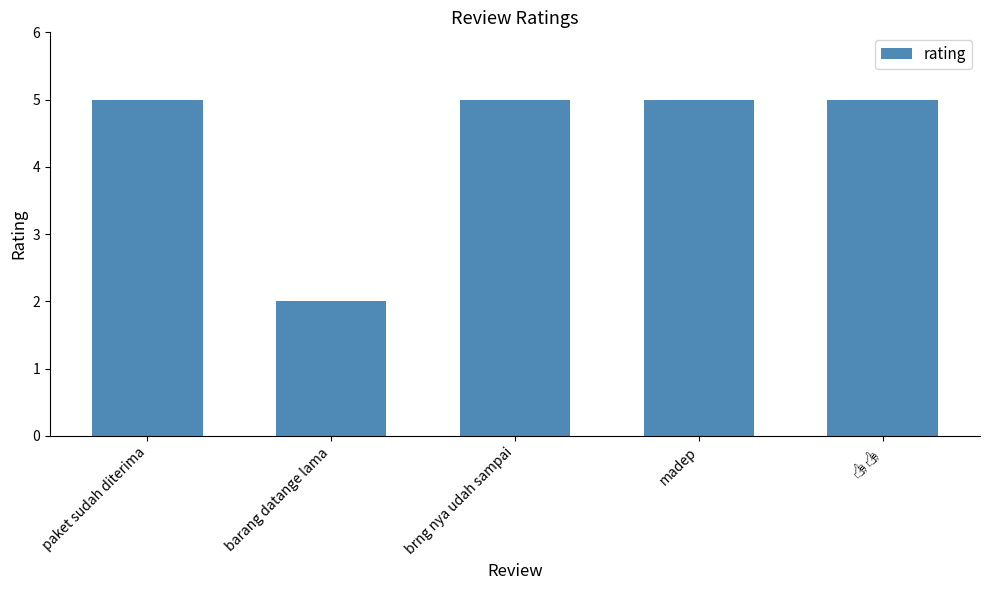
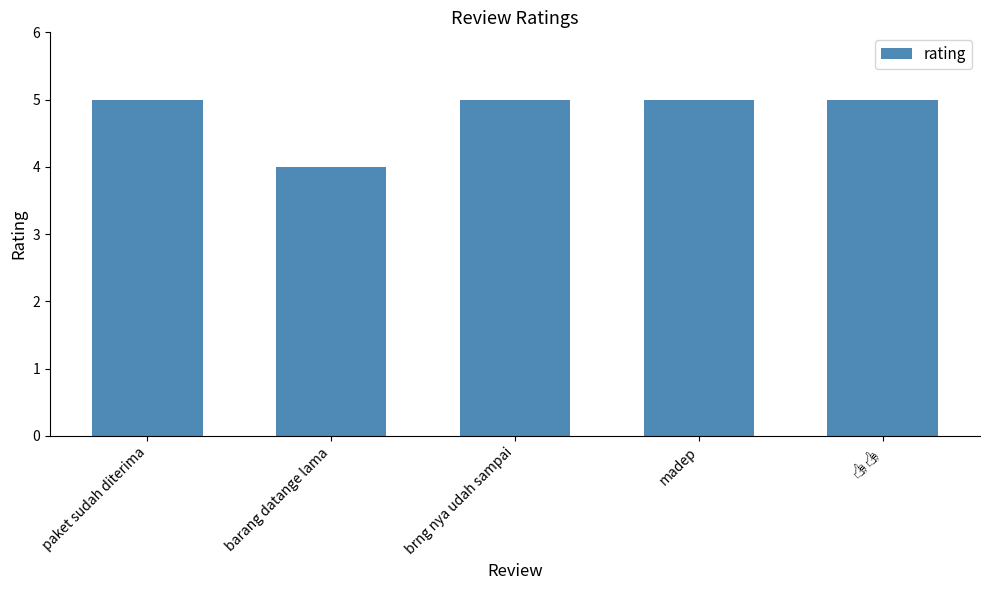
barang datange lama: 2 -> 4
